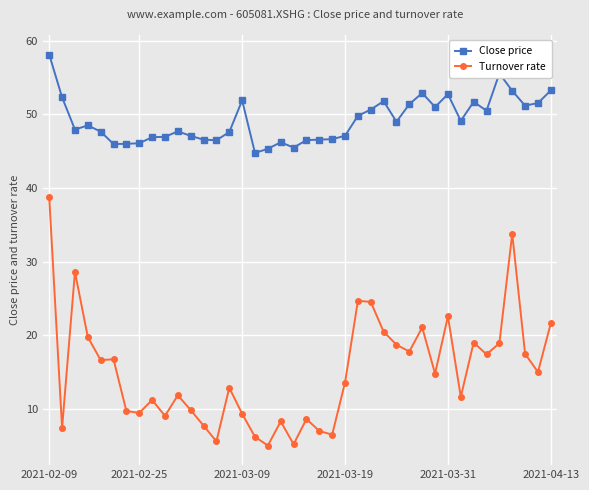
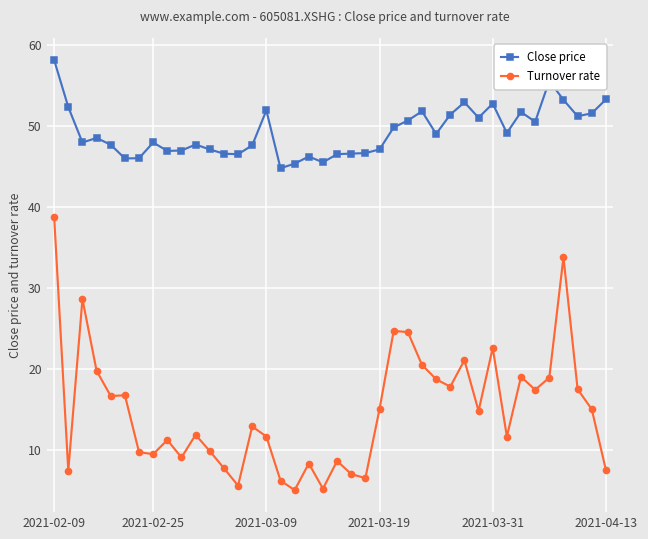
Close price, 2021-02-25: 46 -> 48
Turnover rate, 2021-03-09: 9 -> 12
Turnover rate, 2021-03-19: 14 -> 15
Turnover rate, 2021-04-13: 22 -> 8
